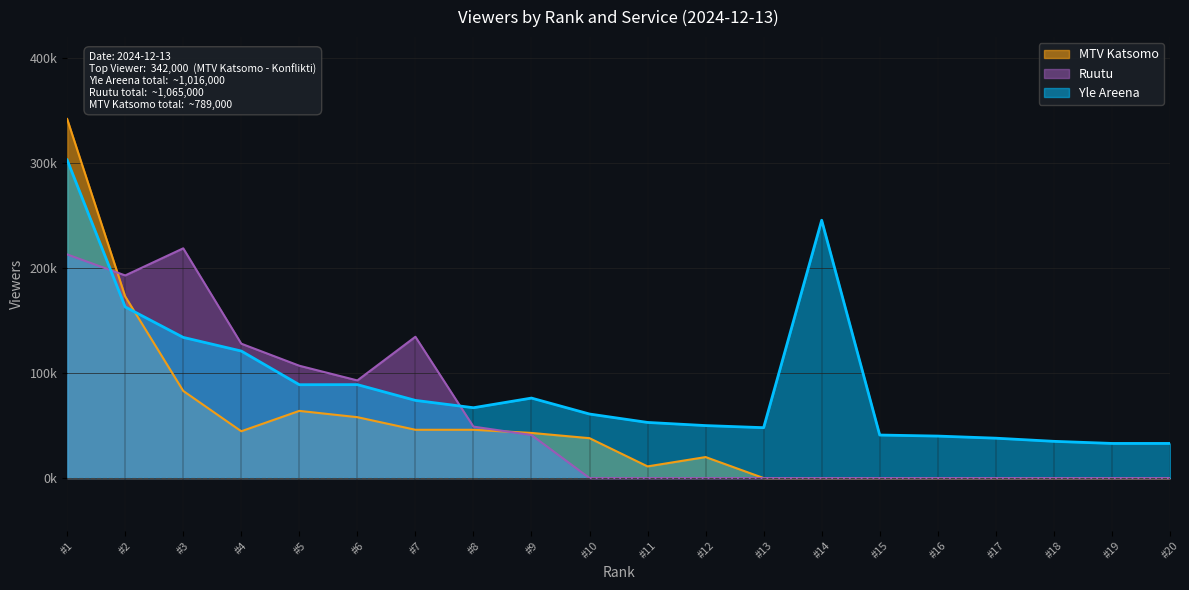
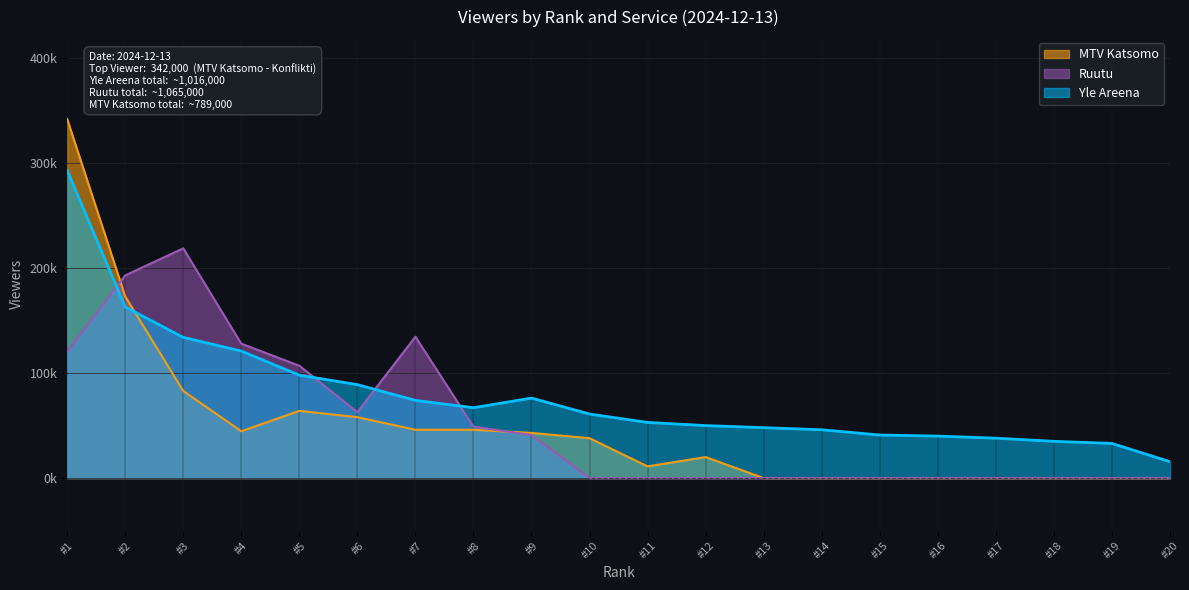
Ruutu, #1: 213000 -> 120000
Yle Areena, #1: 303000 -> 293000
Yle Areena, #5: 89000 -> 98000
Ruutu, #6: 93000 -> 63000
Yle Areena, #14: 246000 -> 46000
Yle Areena, #20: 33000 -> 16000
